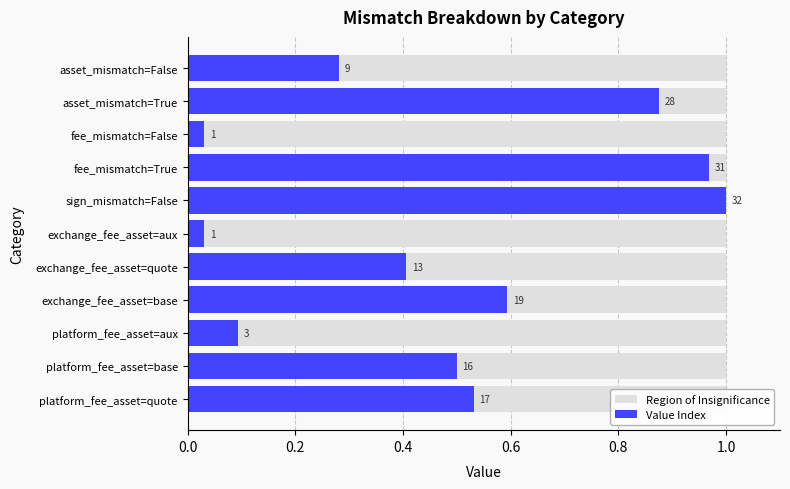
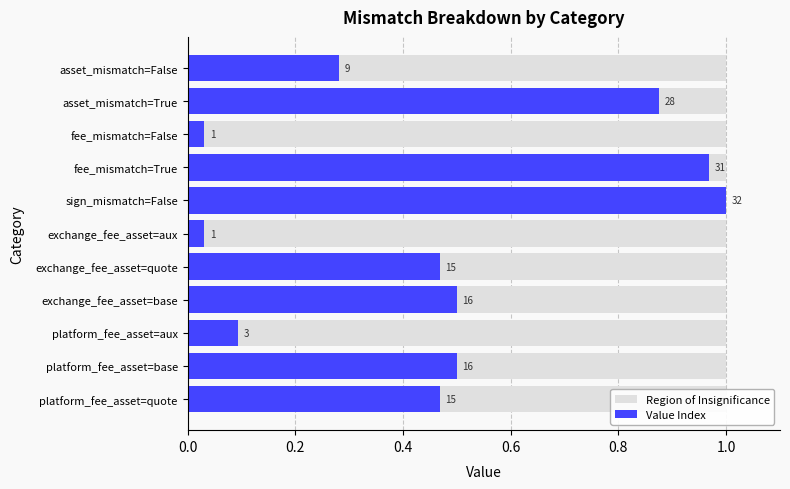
Value Index, exchange_fee_asset=quote: 13 -> 15
Value Index, exchange_fee_asset=base: 19 -> 16
Value Index, platform_fee_asset=quote: 17 -> 15
